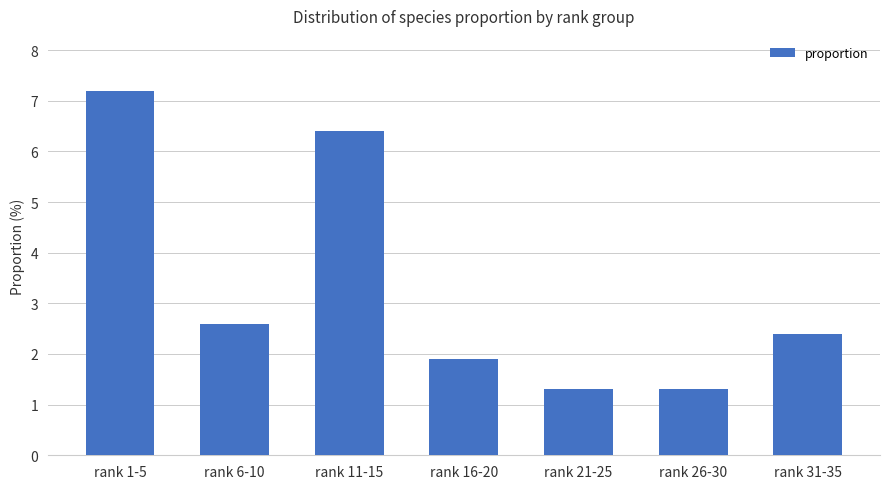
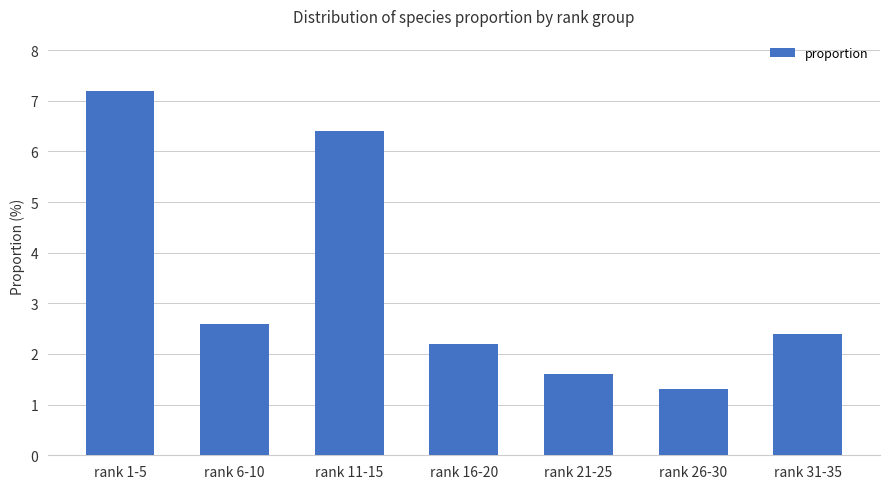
rank 16-20: 1.9 -> 2.2
rank 21-25: 1.3 -> 1.6
